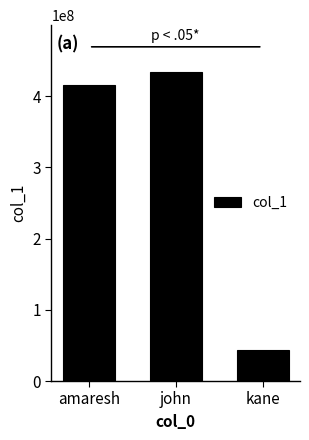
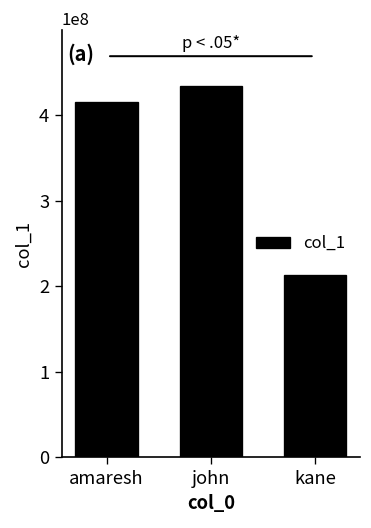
kane: 40000000 -> 210000000
